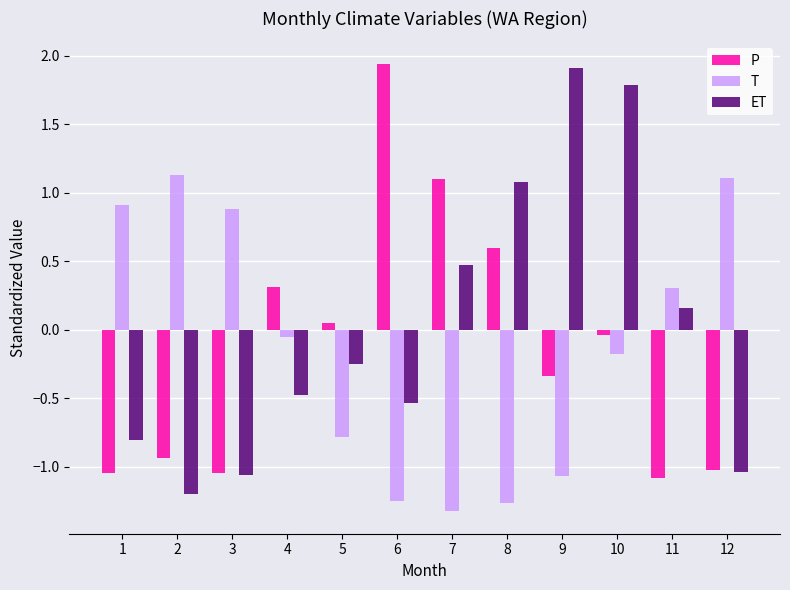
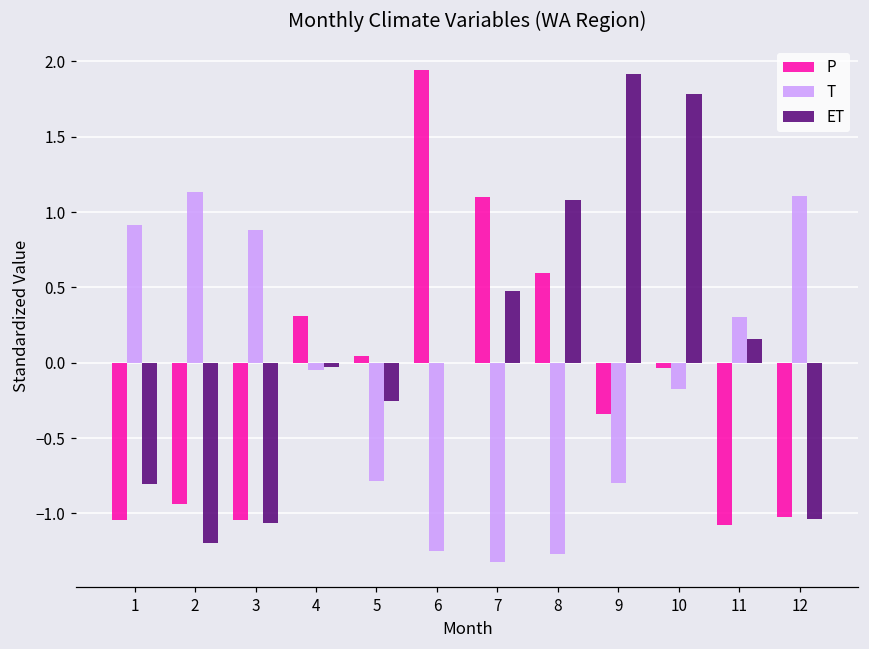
ET, 4: -0.48 -> -0.03
ET, 6: -0.54 -> 0.00
T, 9: -1.07 -> -0.80
